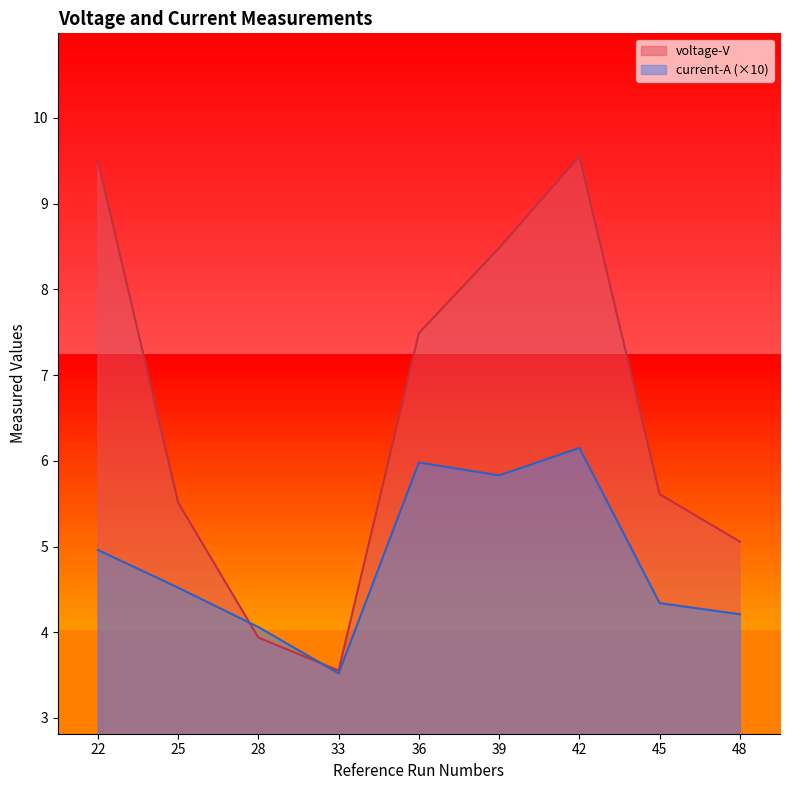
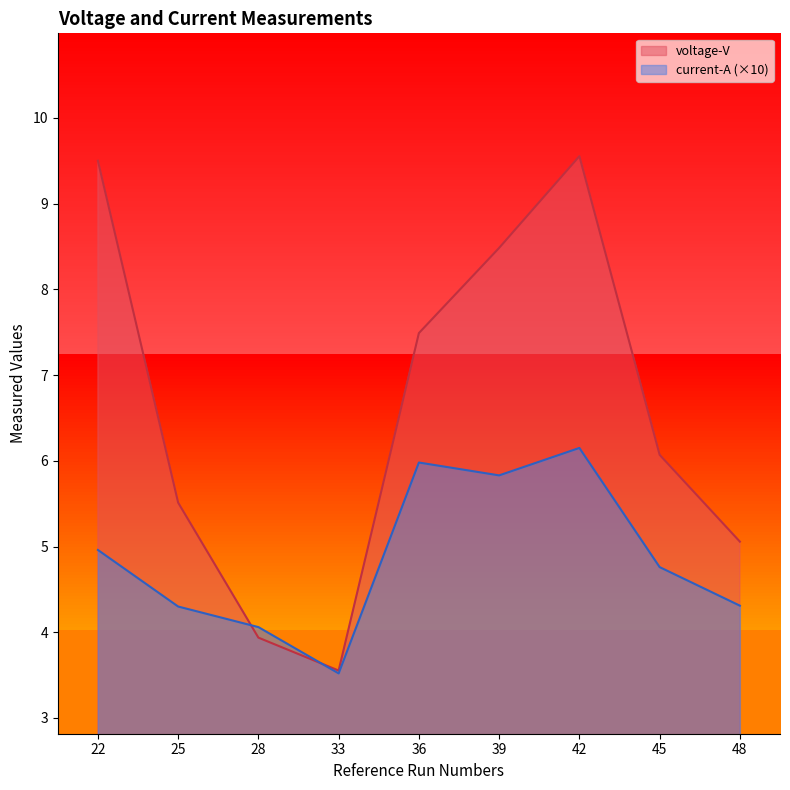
current-A (×10), 25: 4.5 -> 4.3
voltage-V, 45: 5.6 -> 6.1
current-A (×10), 45: 4.3 -> 4.8
current-A (×10), 48: 4.2 -> 4.3
